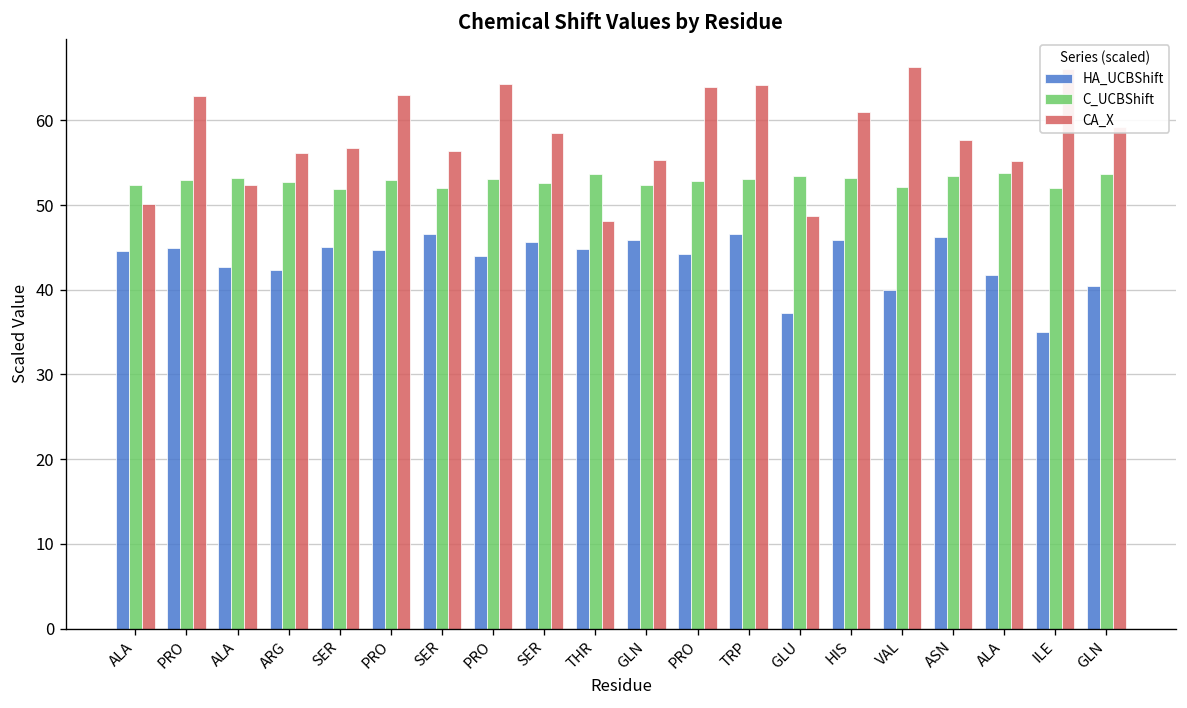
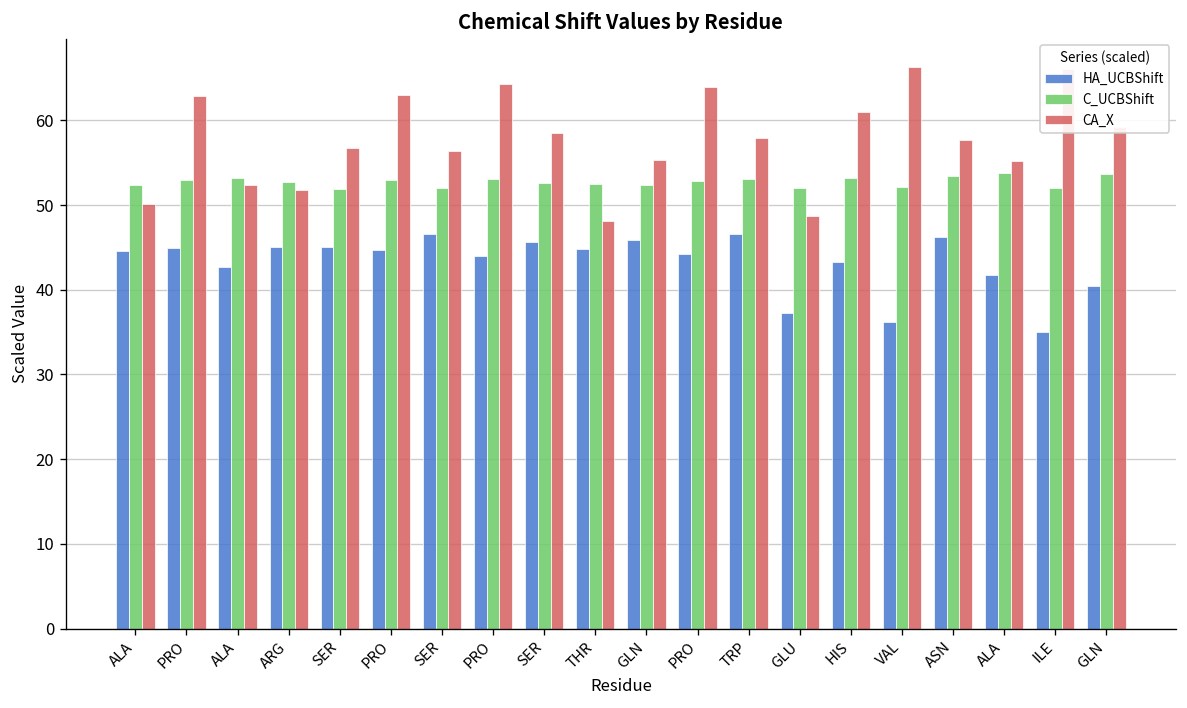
HA_UCBShift, ARG: 42 -> 45
CA_X, ARG: 56 -> 52
C_UCBShift, THR: 54 -> 52
CA_X, TRP: 64 -> 58
C_UCBShift, GLU: 53 -> 52
HA_UCBShift, HIS: 46 -> 43
HA_UCBShift, VAL: 40 -> 36
